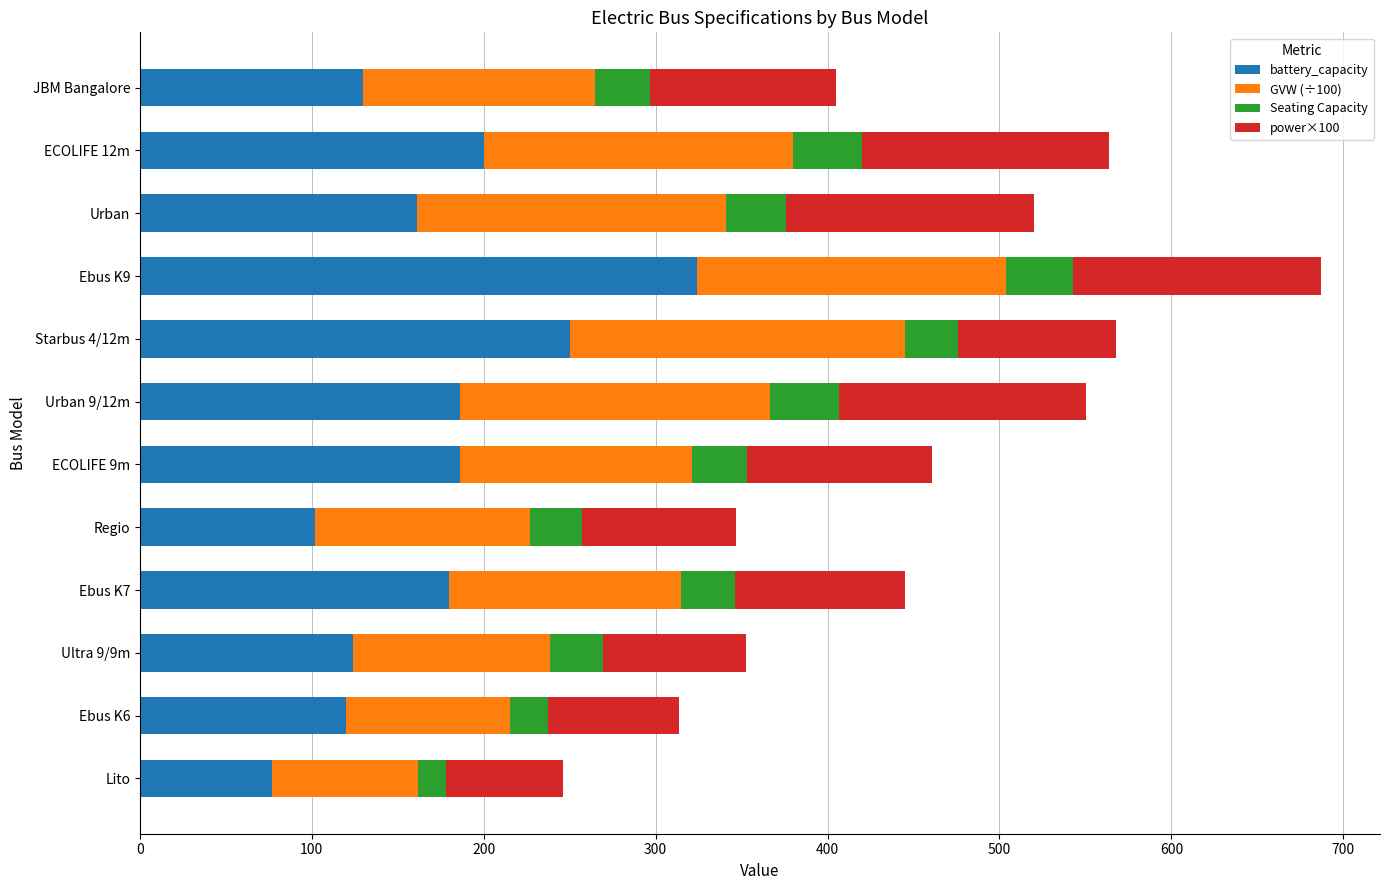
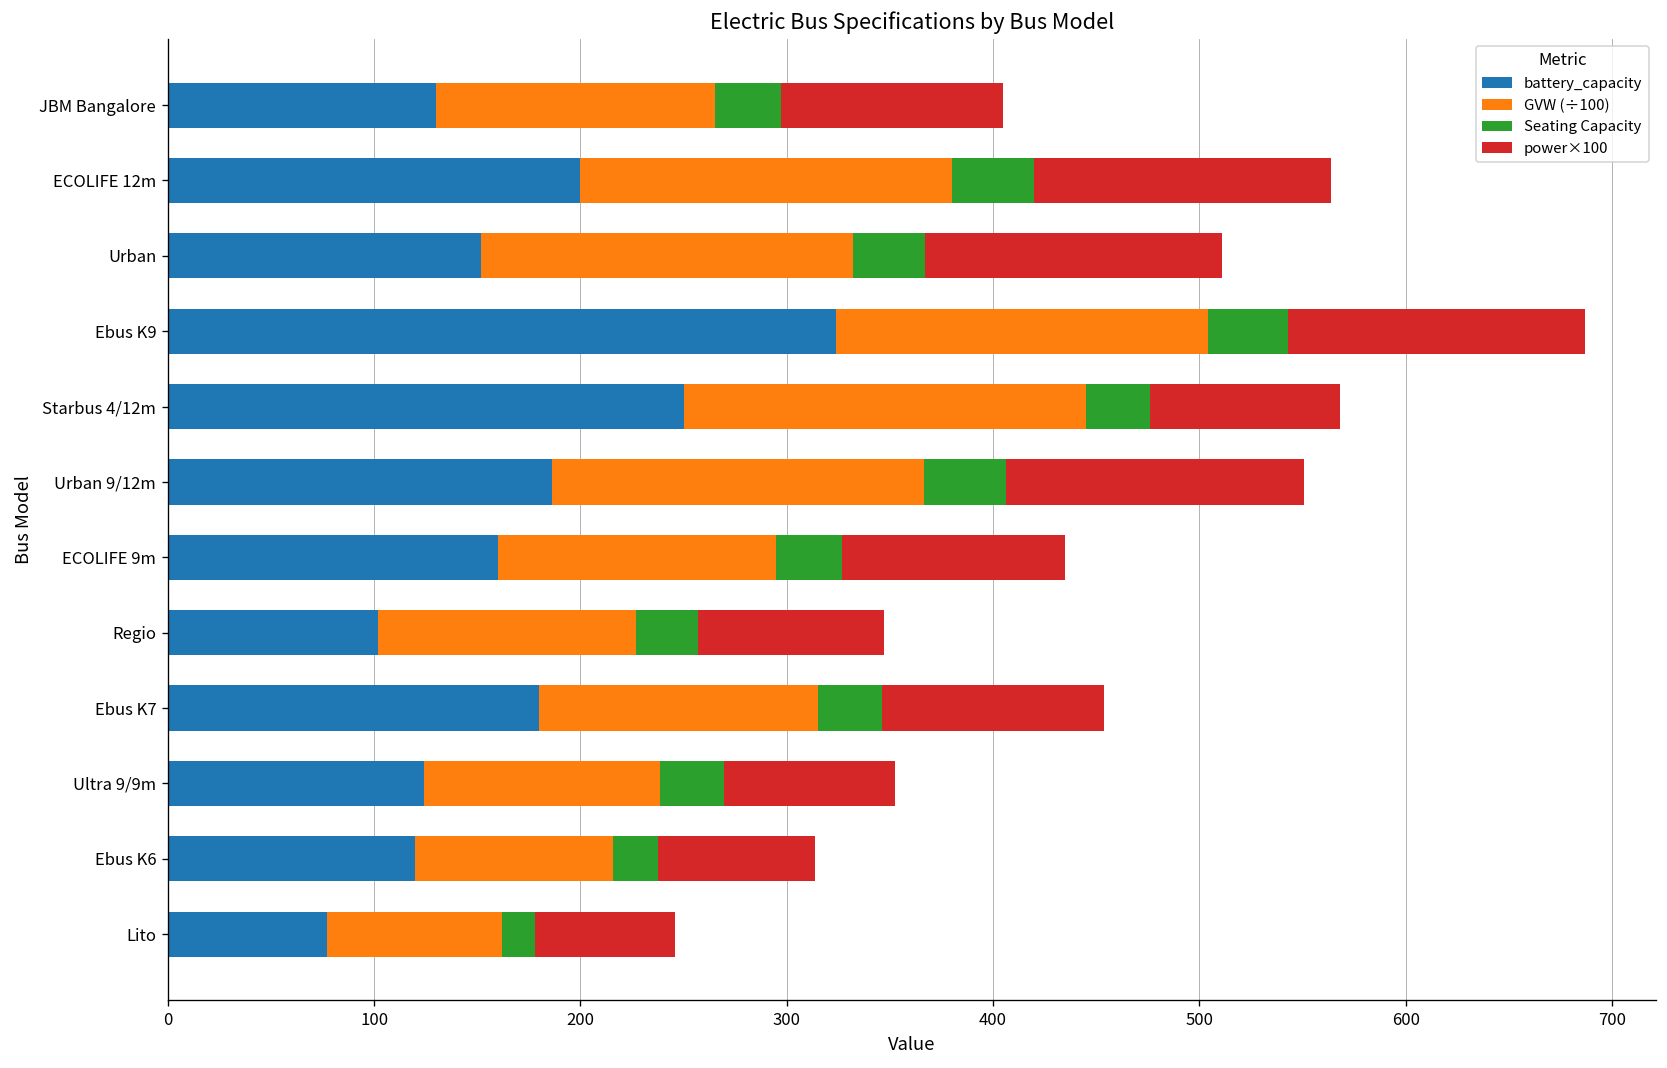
battery_capacity, Urban: 161 -> 152
battery_capacity, ECOLIFE 9m: 186 -> 160
power×100, Ebus K7: 99 -> 108
